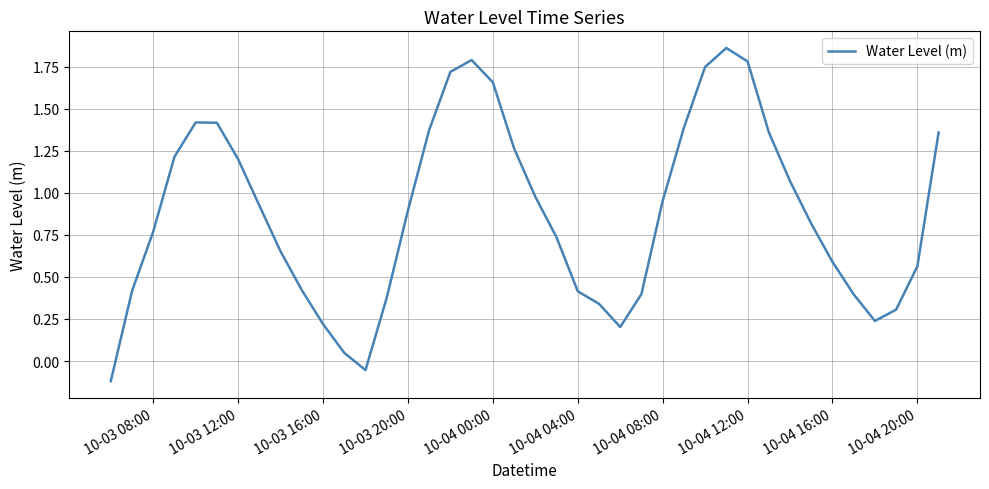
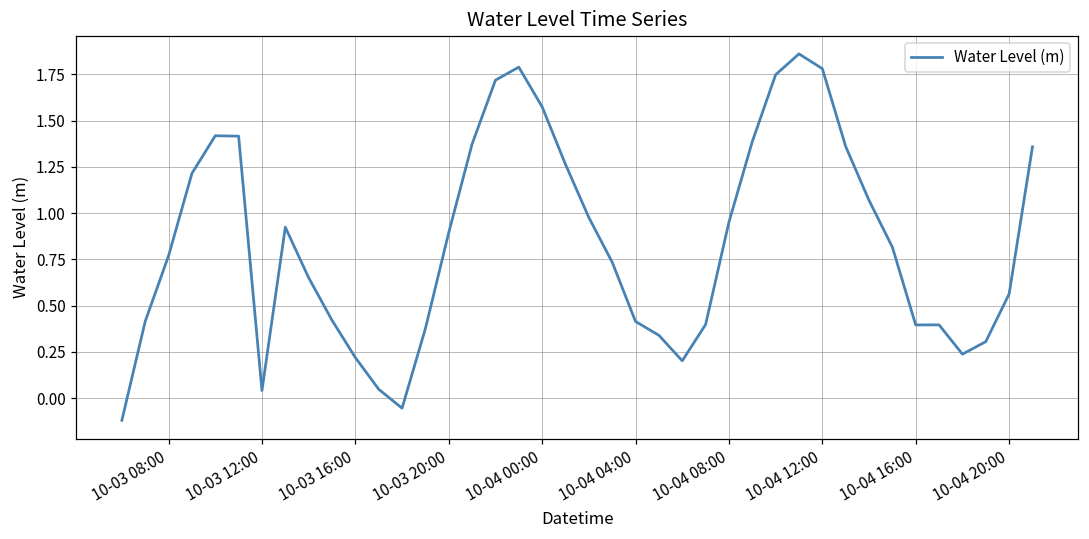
10-03 12:00: 1.20 -> 0.04
10-04 00:00: 1.66 -> 1.57
10-04 16:00: 0.59 -> 0.40
